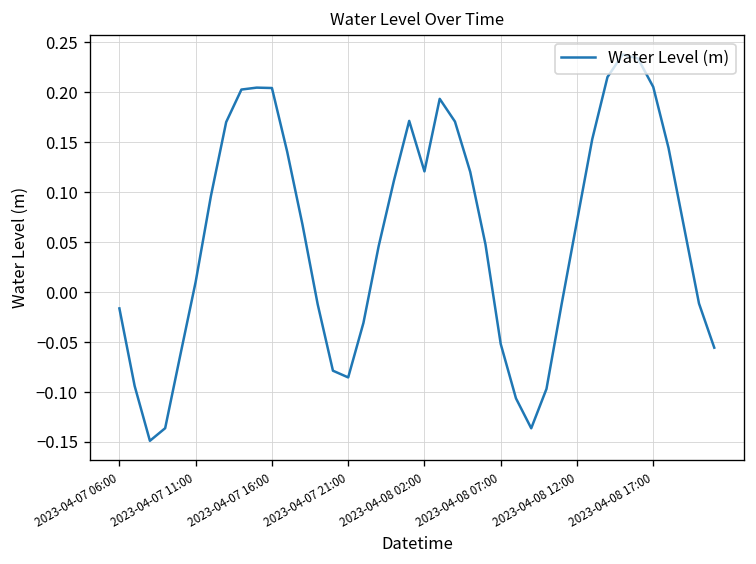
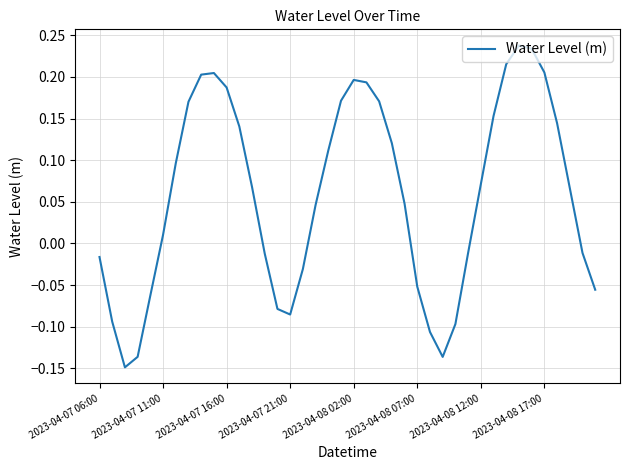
2023-04-07 16:00: 0.20 -> 0.19
2023-04-08 02:00: 0.12 -> 0.20
